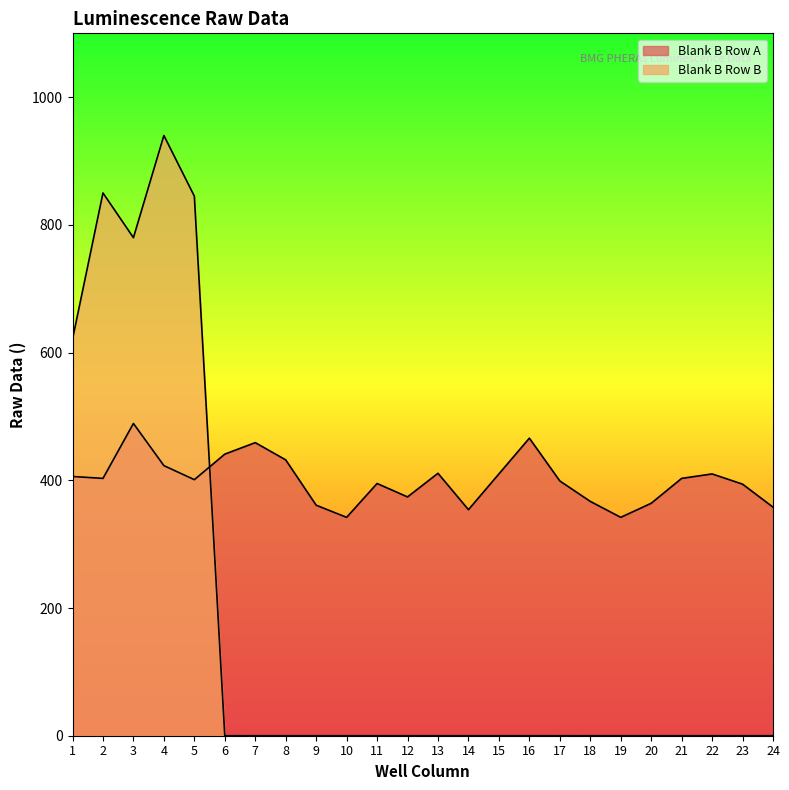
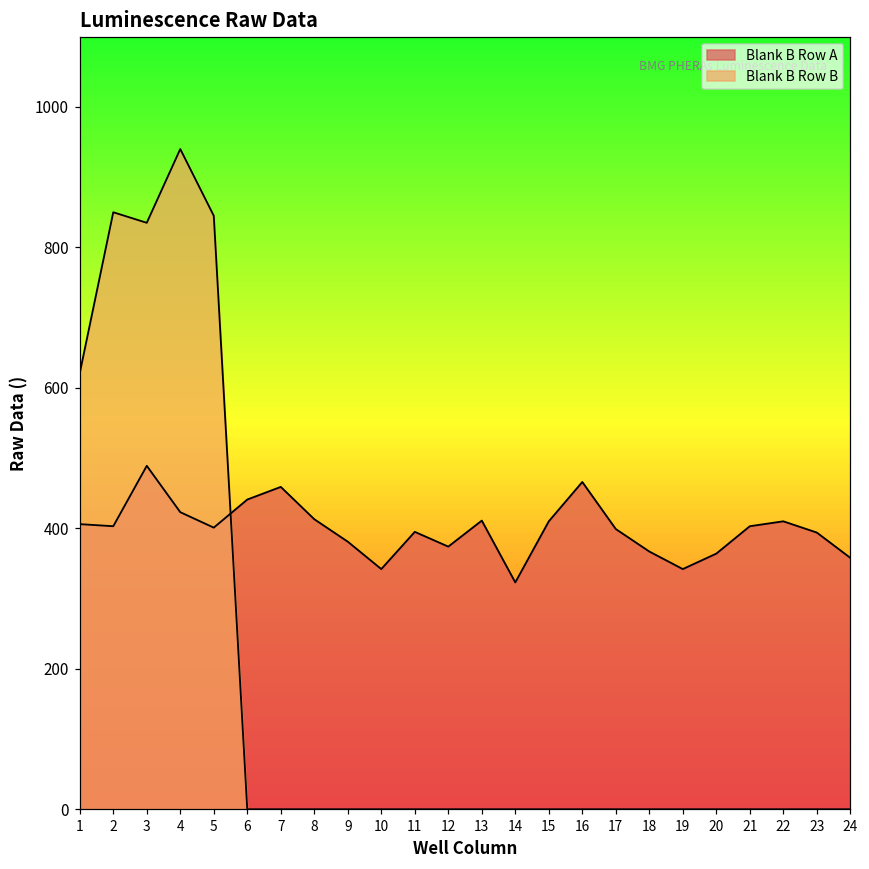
Blank B Row B, 3: 780 -> 840
Blank B Row A, 8: 430 -> 410
Blank B Row A, 9: 360 -> 380
Blank B Row A, 14: 350 -> 320
